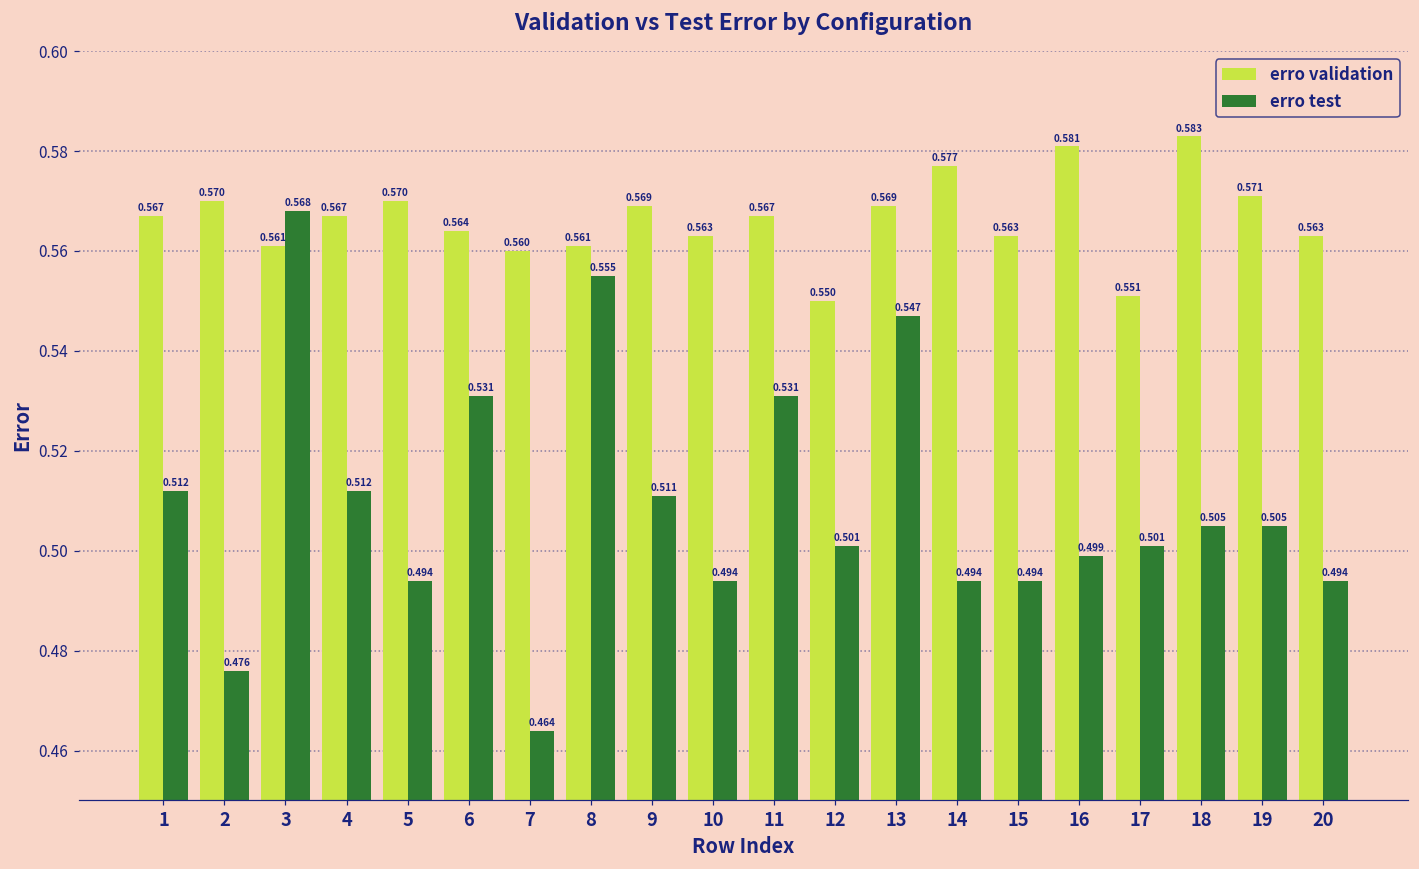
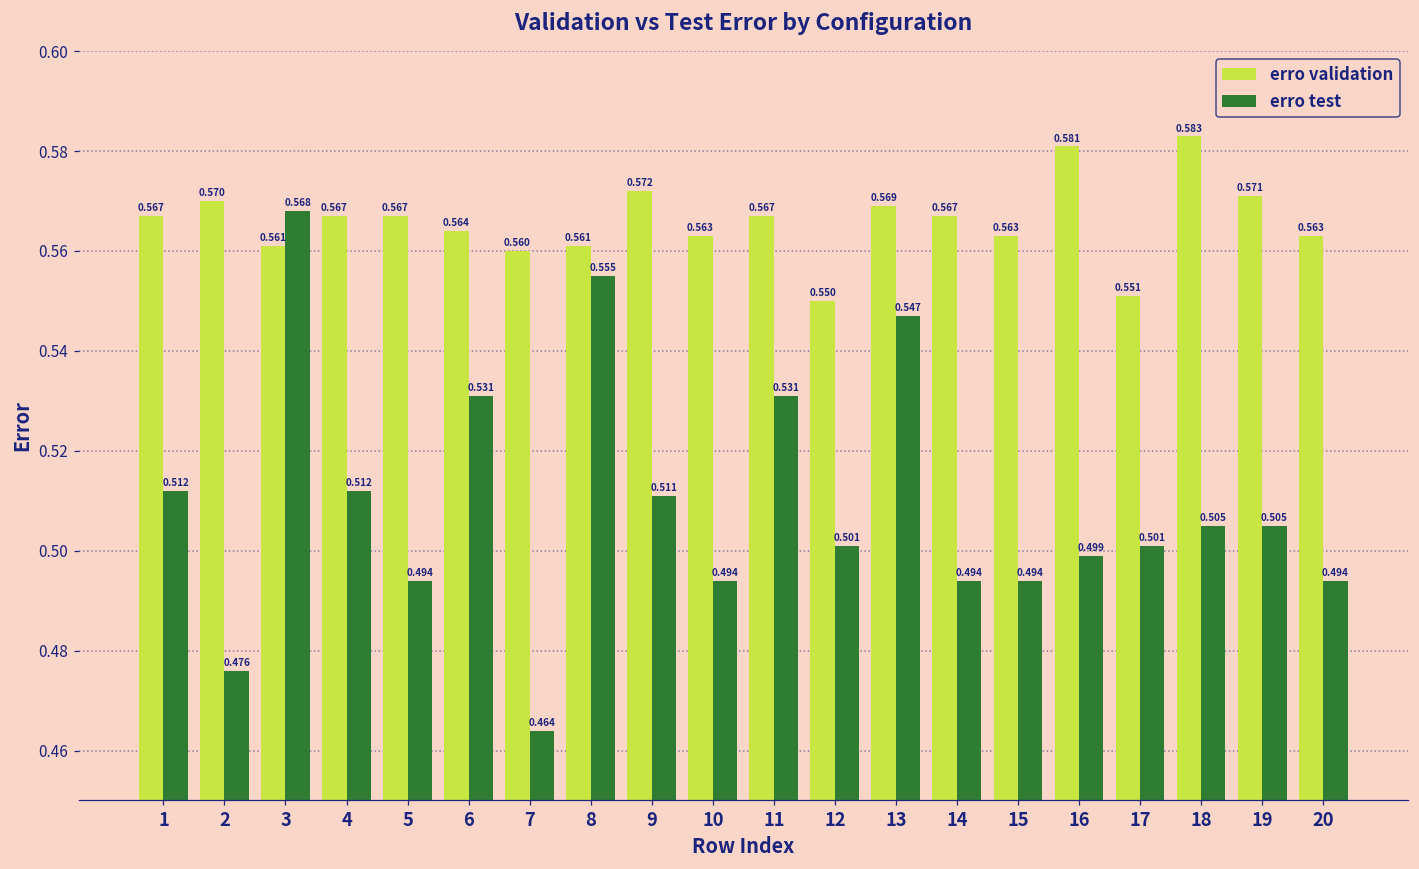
erro validation, 5: 0.570 -> 0.567
erro validation, 9: 0.569 -> 0.572
erro validation, 14: 0.577 -> 0.567
